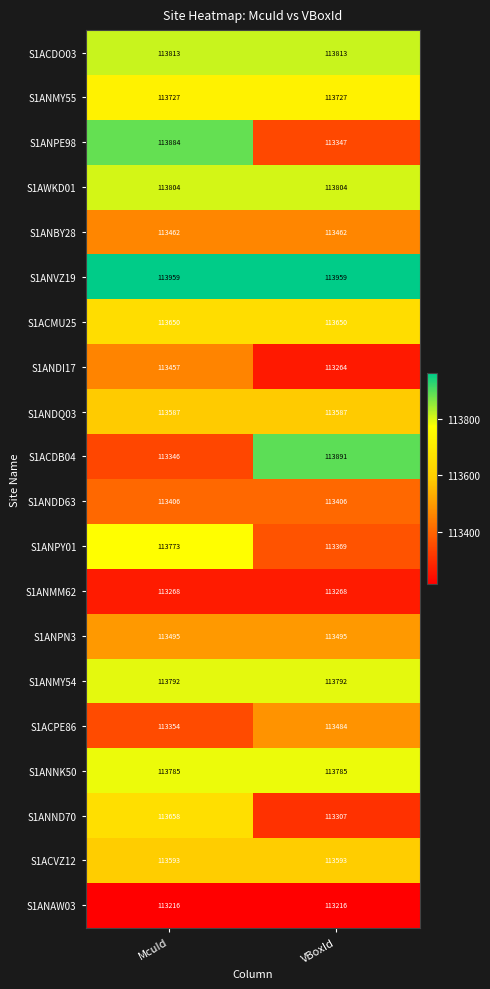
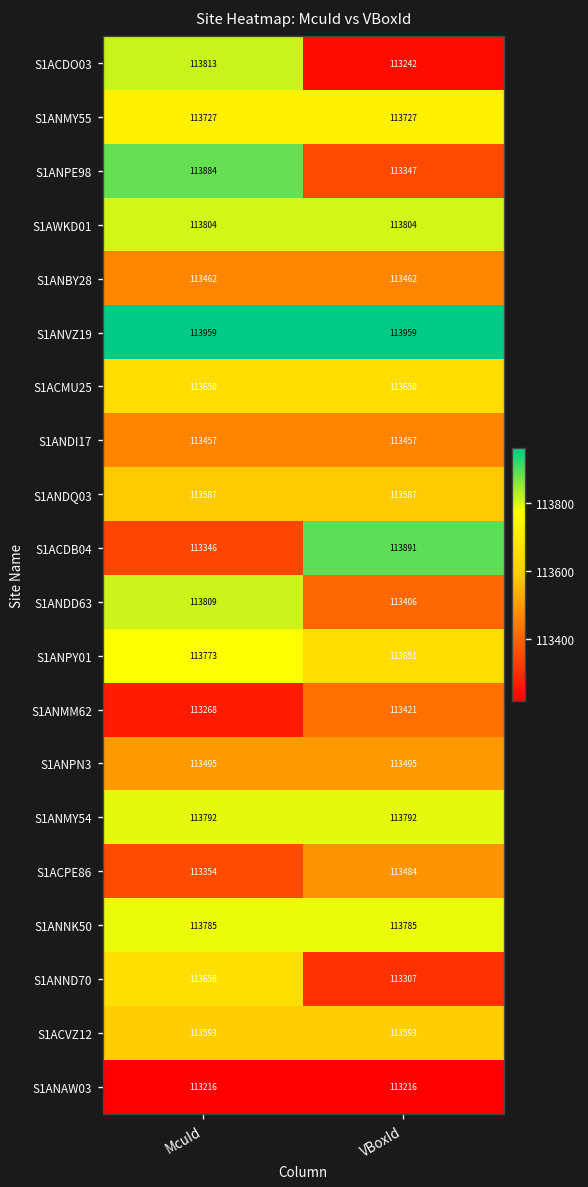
S1ACDO03, VBoxId: 113813 -> 113242
S1ANDI17, VBoxId: 113264 -> 113457
S1ANDD63, McuId: 113406 -> 113809
S1ANPY01, VBoxId: 113369 -> 113651
S1ANMM62, VBoxId: 113268 -> 113421
